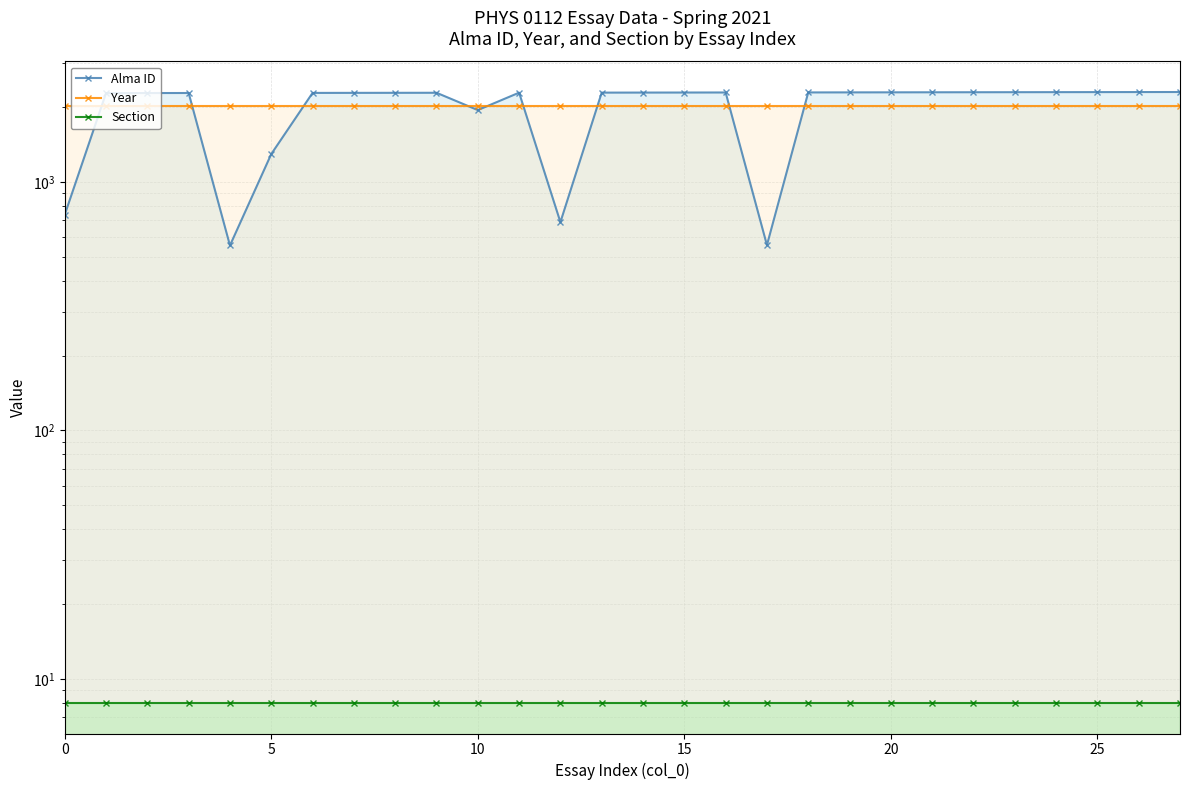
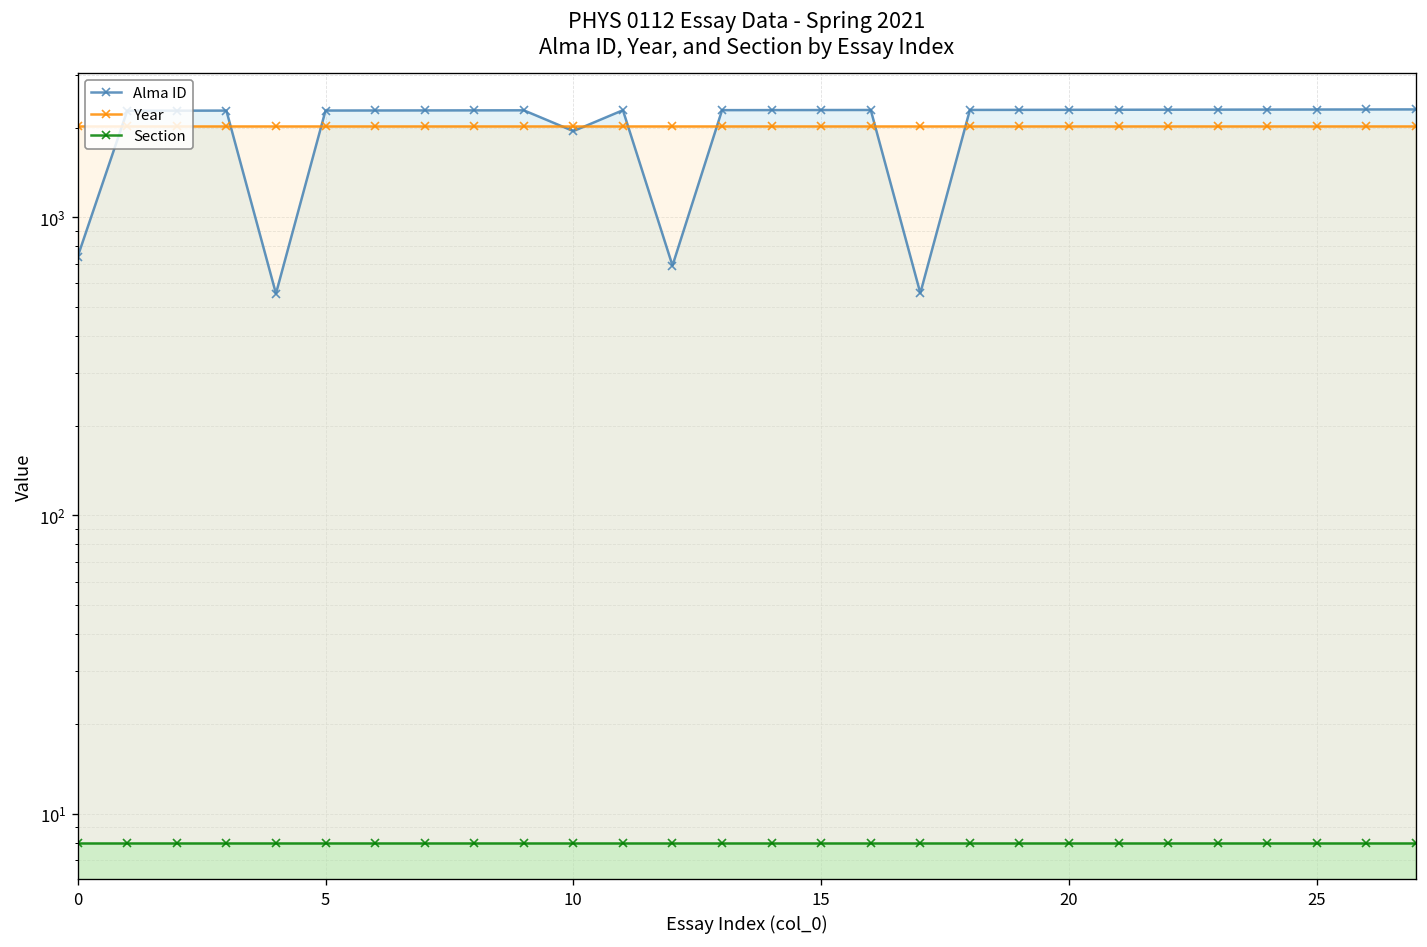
Alma ID, 5: 1300 -> 2300
